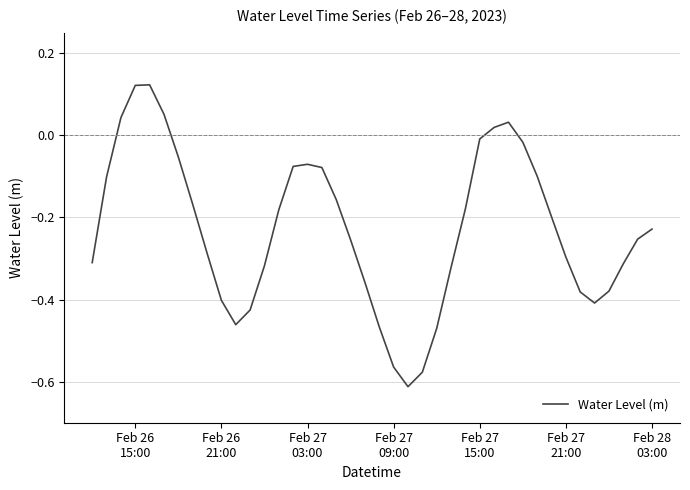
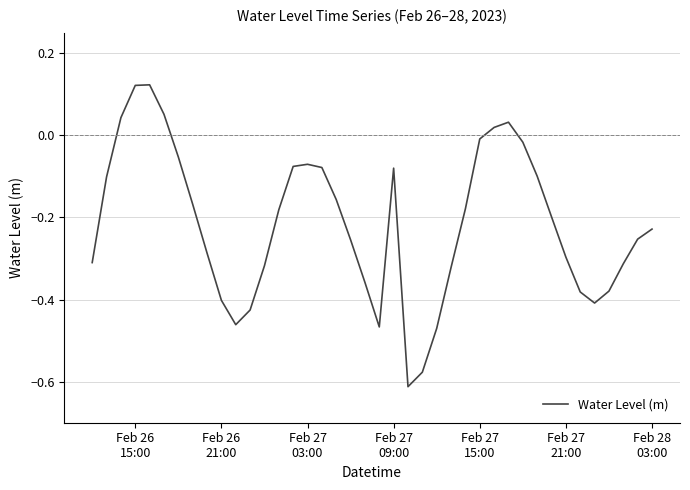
Feb 27 09:00: -0.56 -> -0.08
